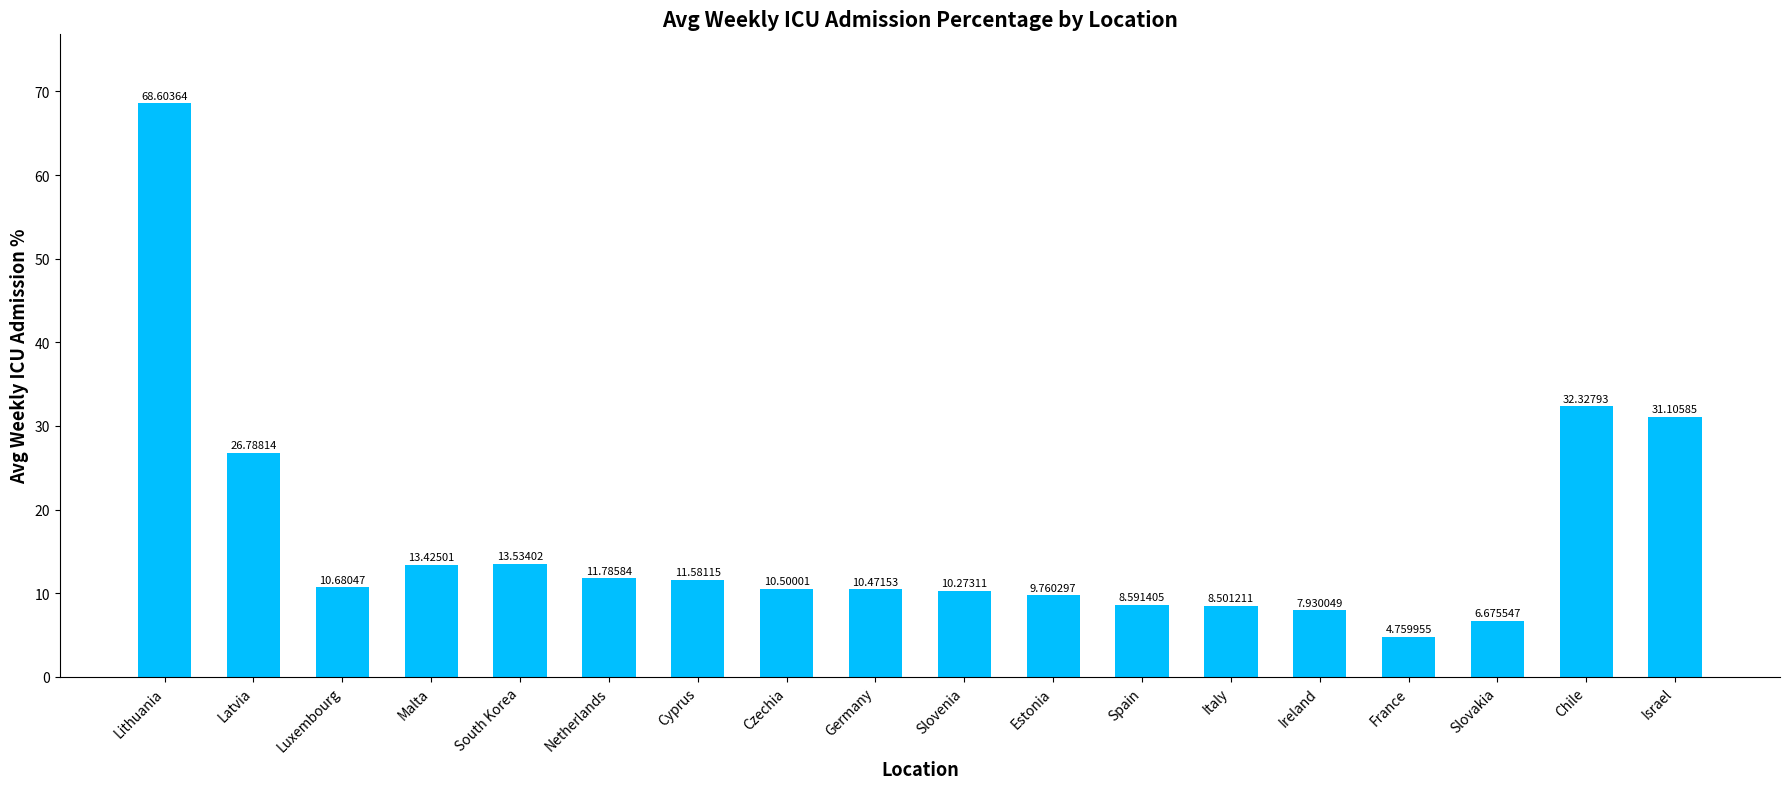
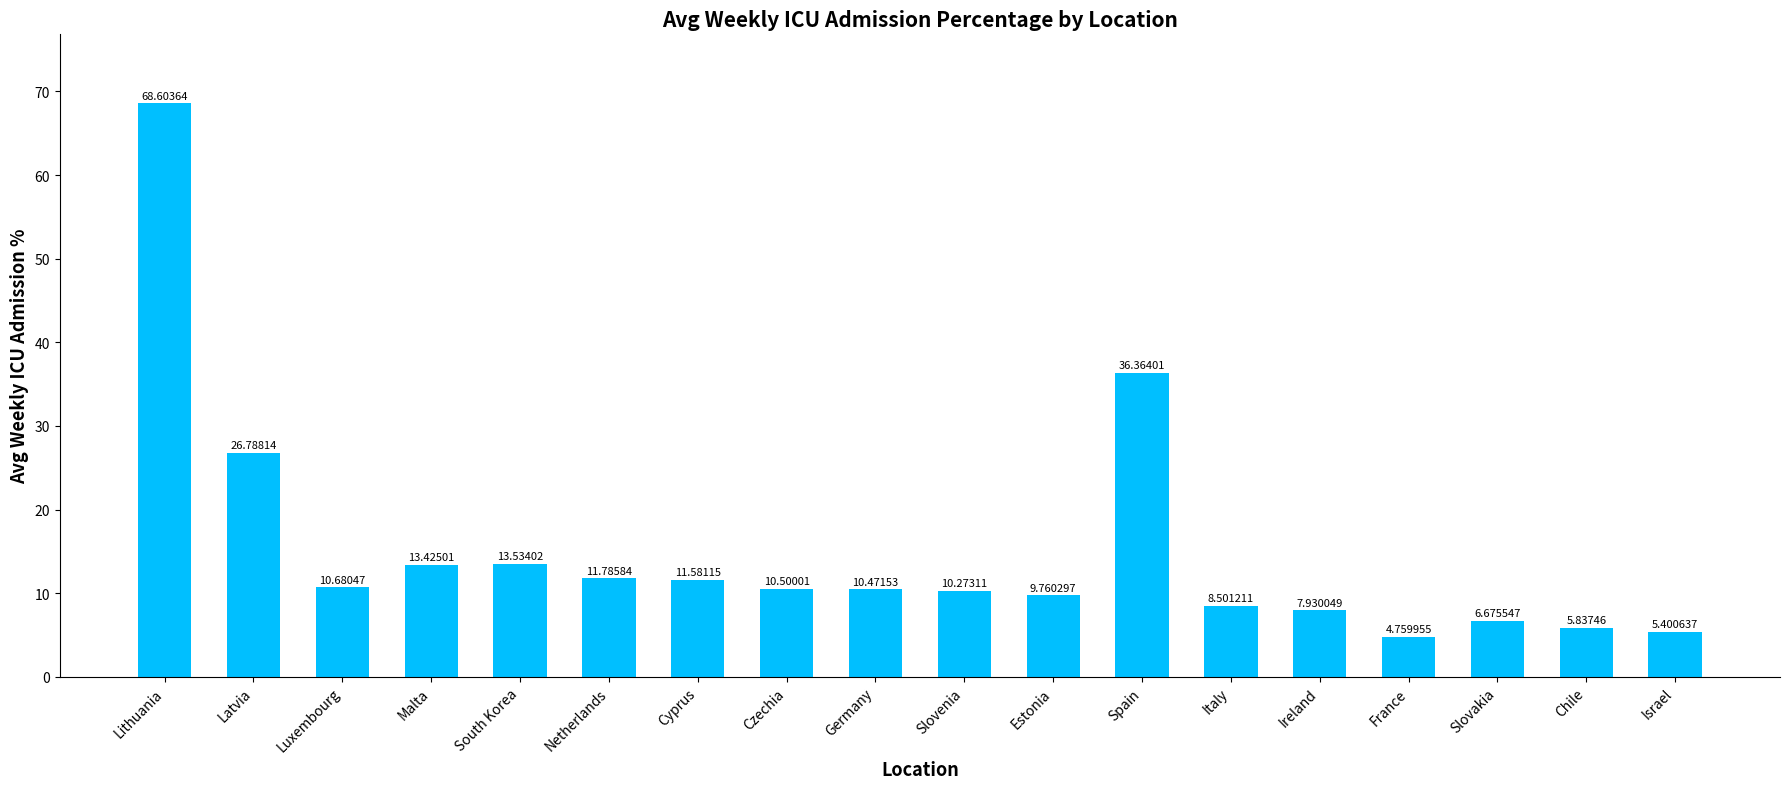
Spain: 8.591405 -> 36.36401
Chile: 32.32793 -> 5.83746
Israel: 31.10585 -> 5.400637
